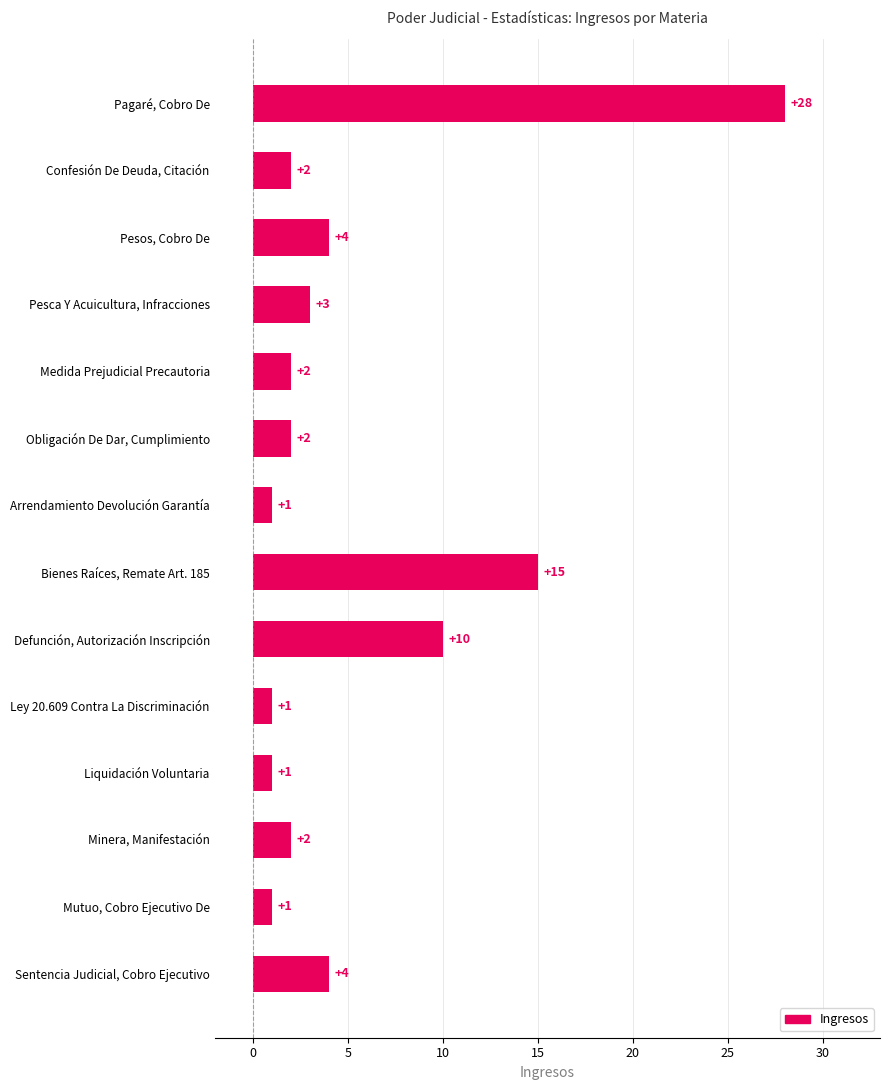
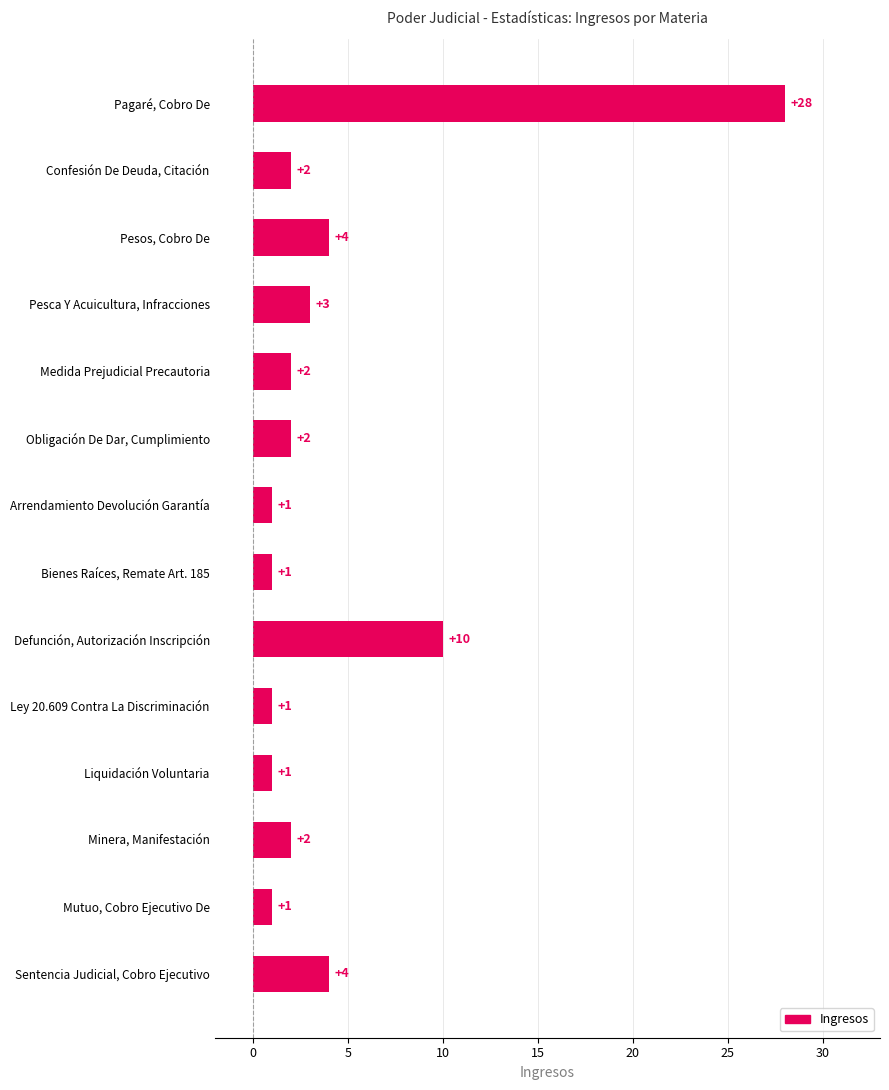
Bienes Raíces, Remate Art. 185: +15 -> +1
